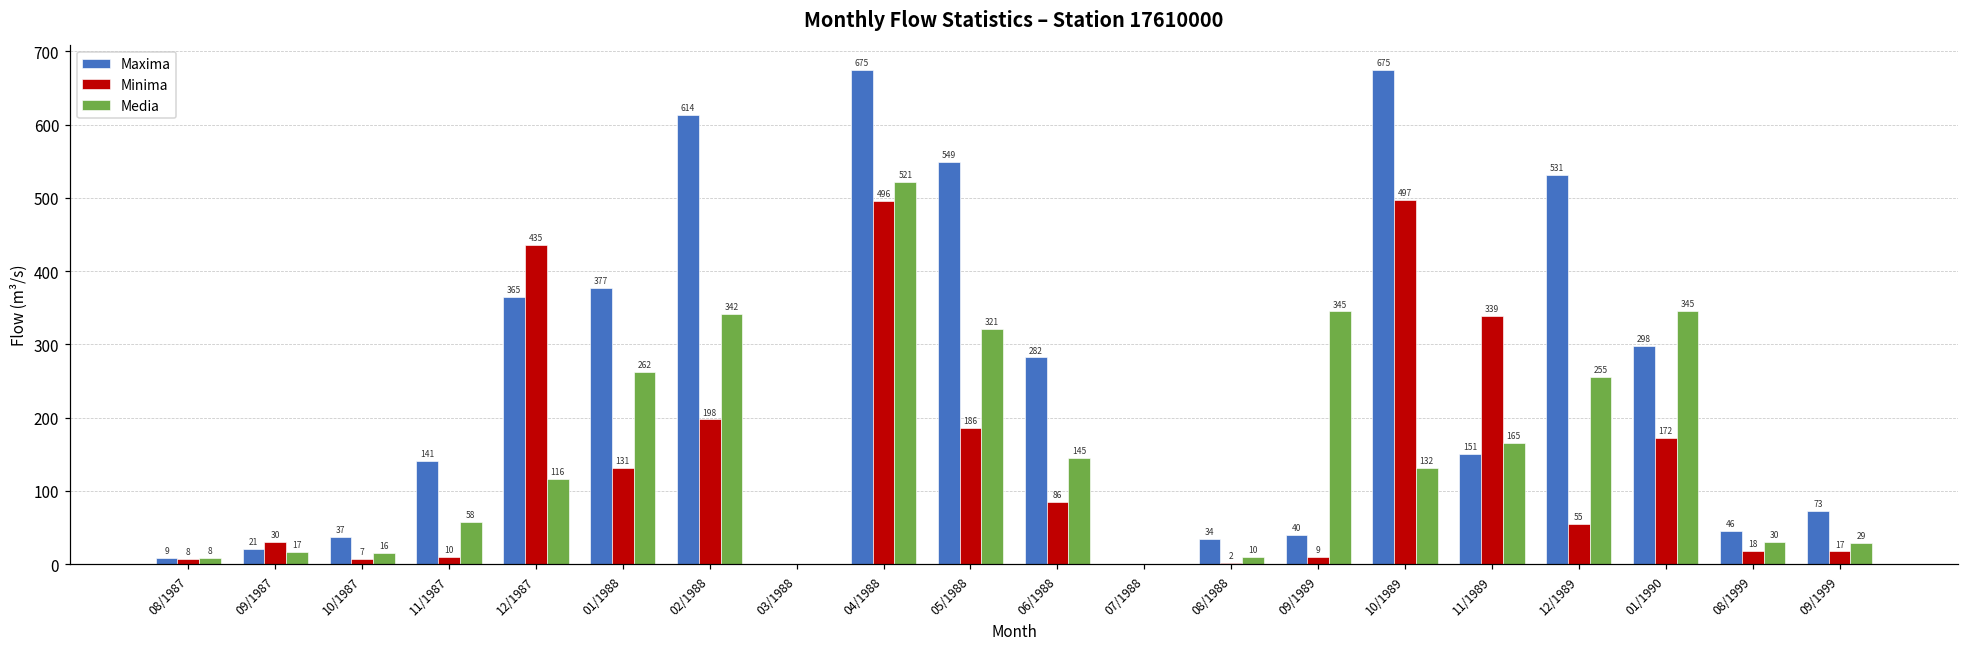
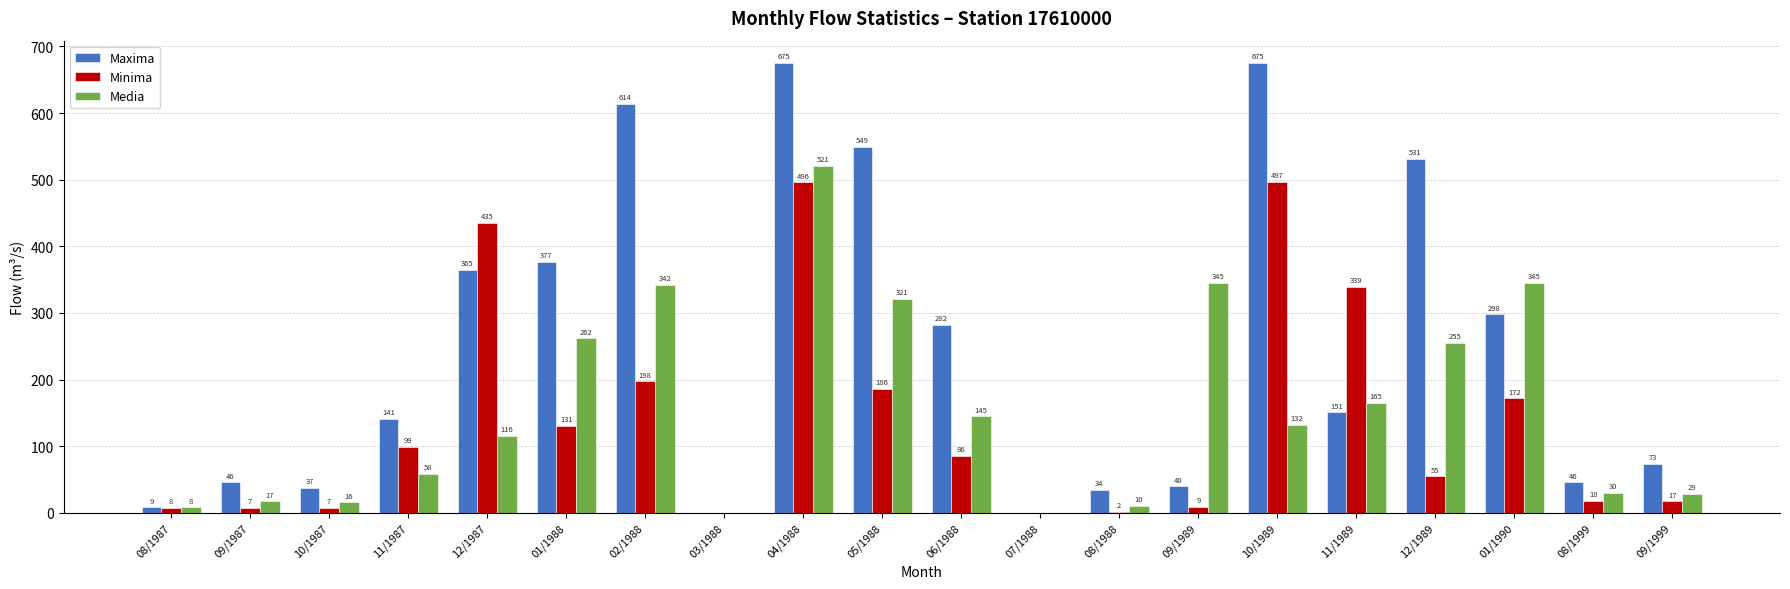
Maxima, 09/1987: 21 -> 46
Minima, 09/1987: 30 -> 7
Minima, 11/1987: 10 -> 99
